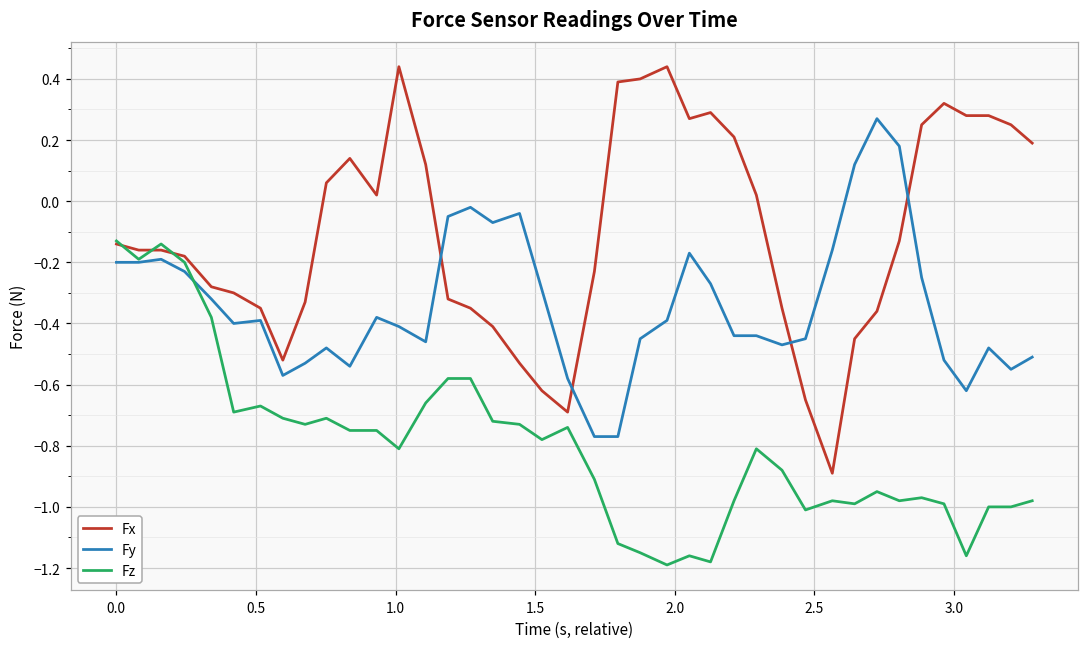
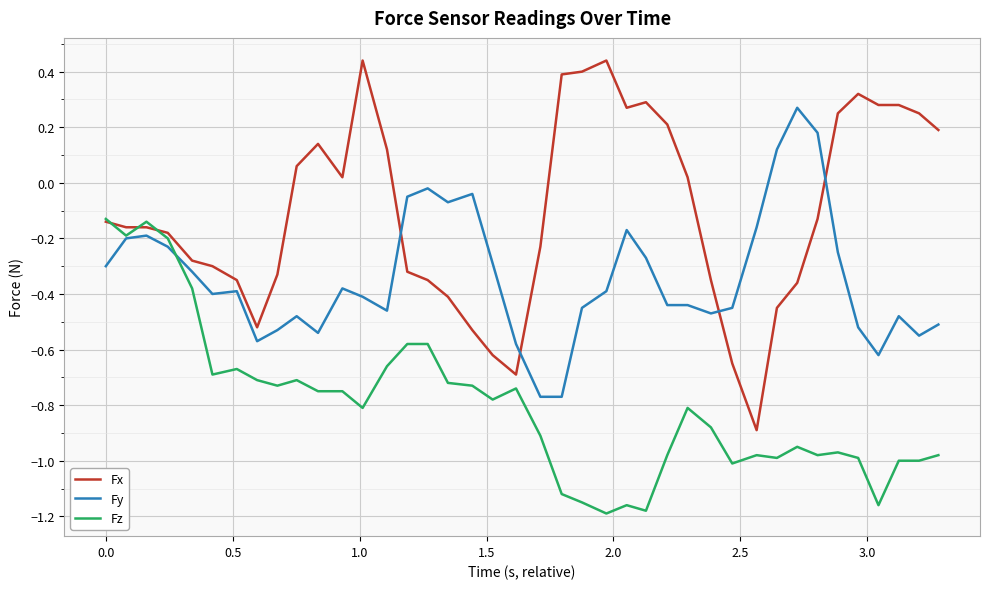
Fy, 0.0: -0.2 -> -0.3
